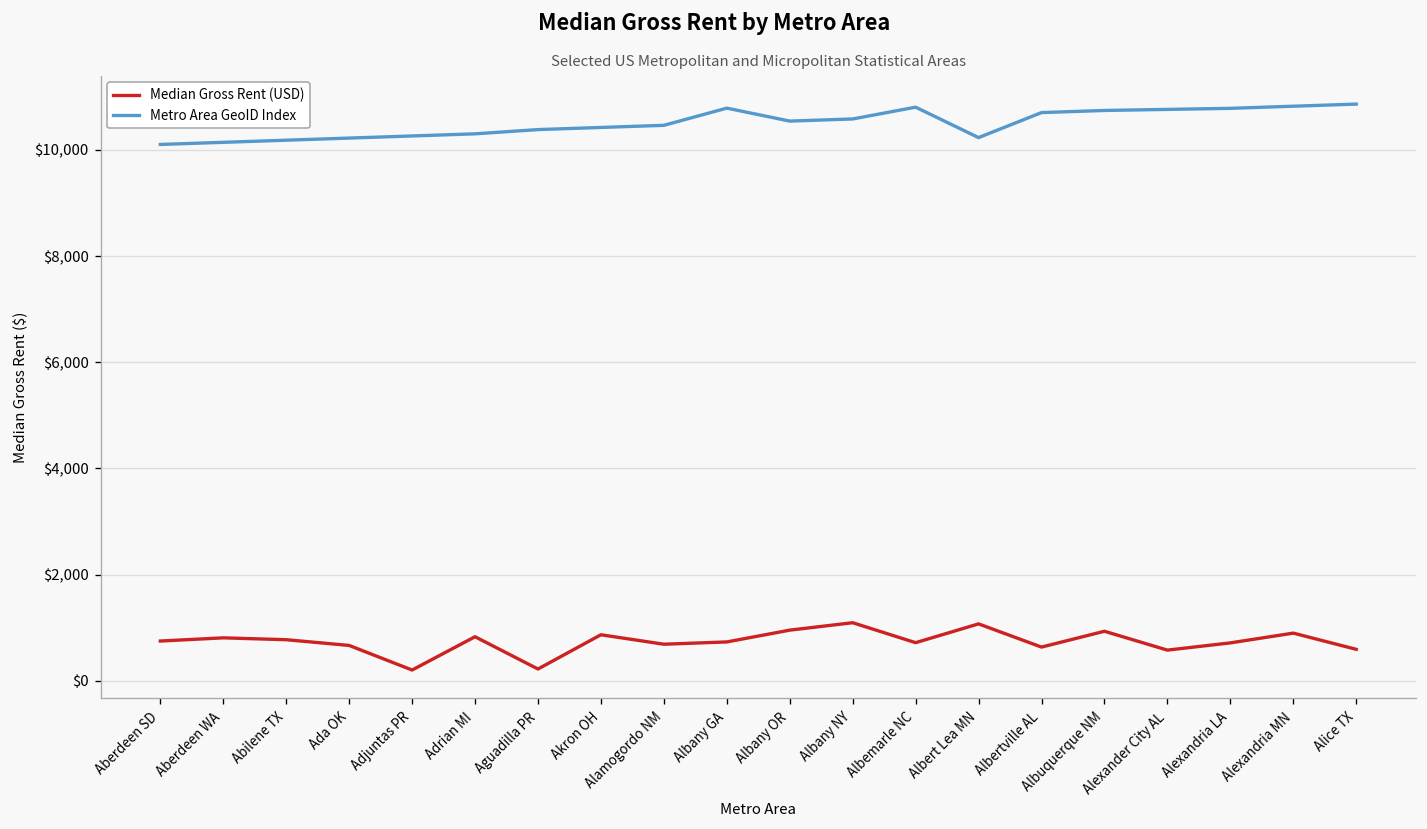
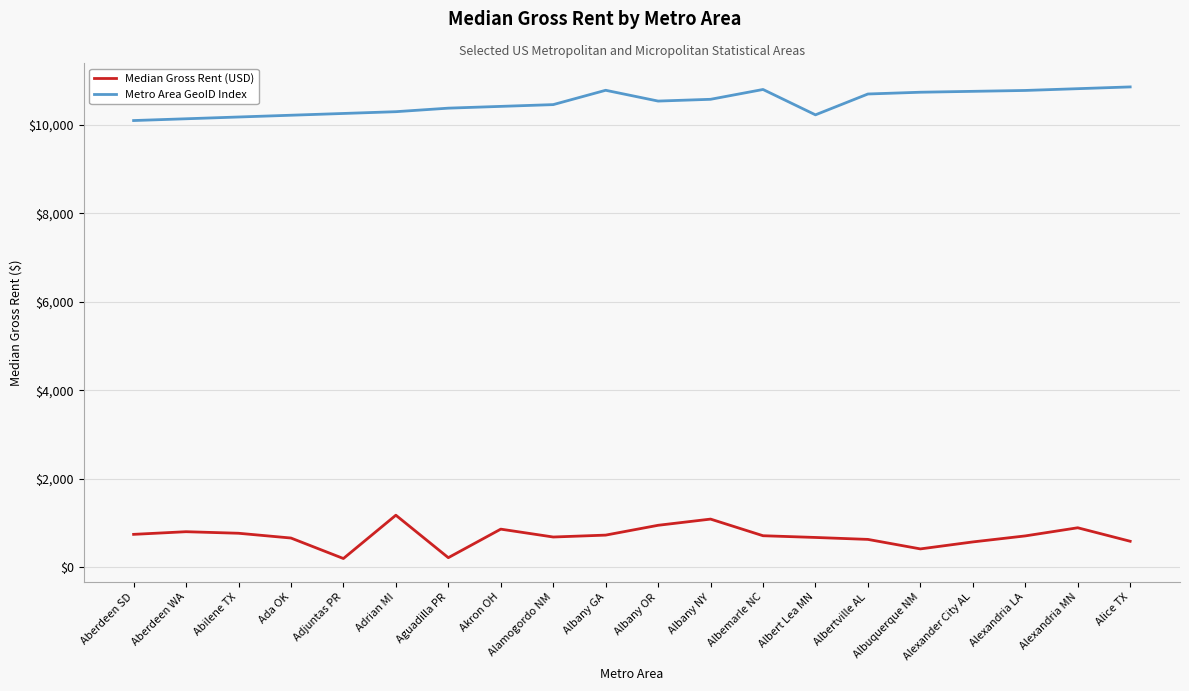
Median Gross Rent (USD), Adrian MI: $800 -> $1,200
Median Gross Rent (USD), Albert Lea MN: $1,100 -> $700
Median Gross Rent (USD), Albuquerque NM: $900 -> $400
